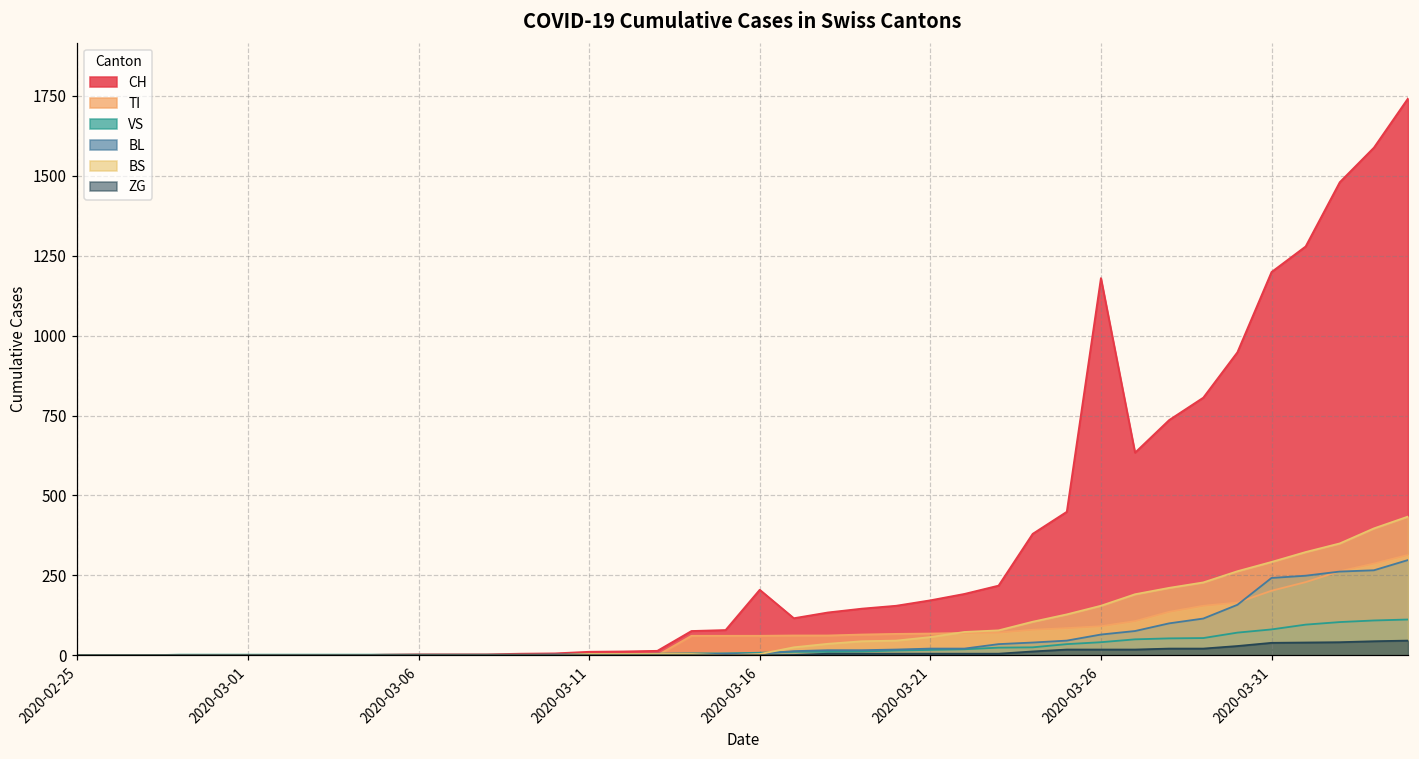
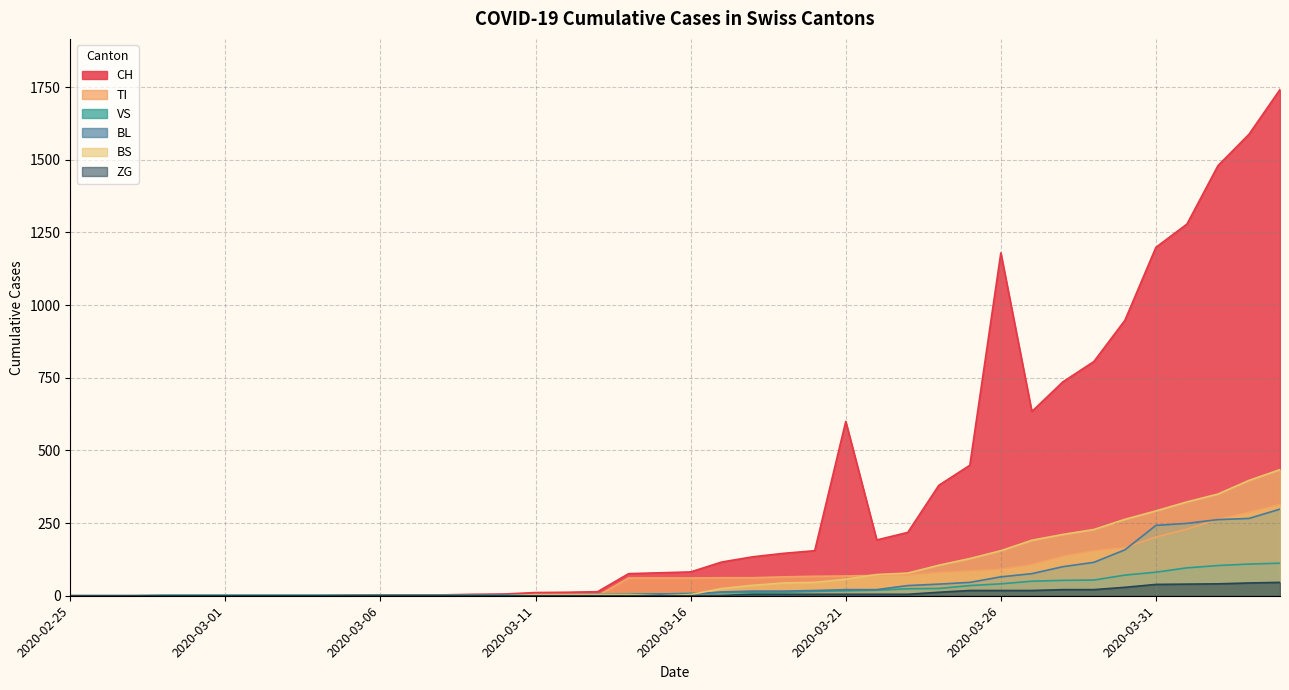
CH, 2020-03-16: 210 -> 80
CH, 2020-03-21: 170 -> 600
